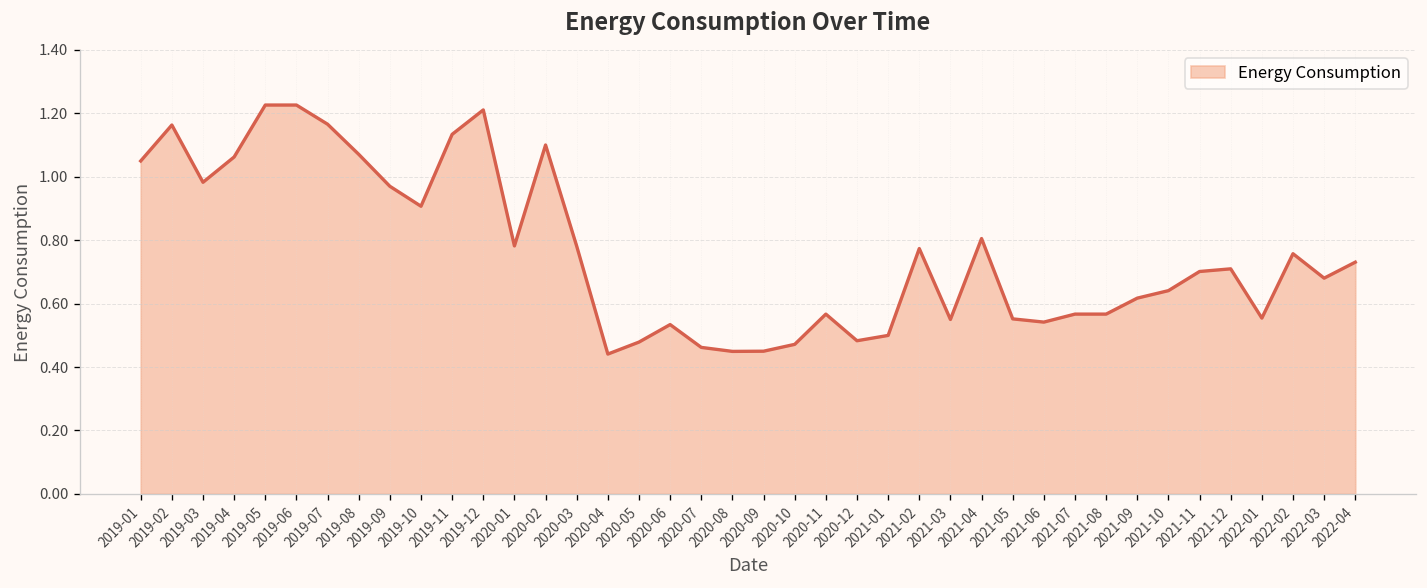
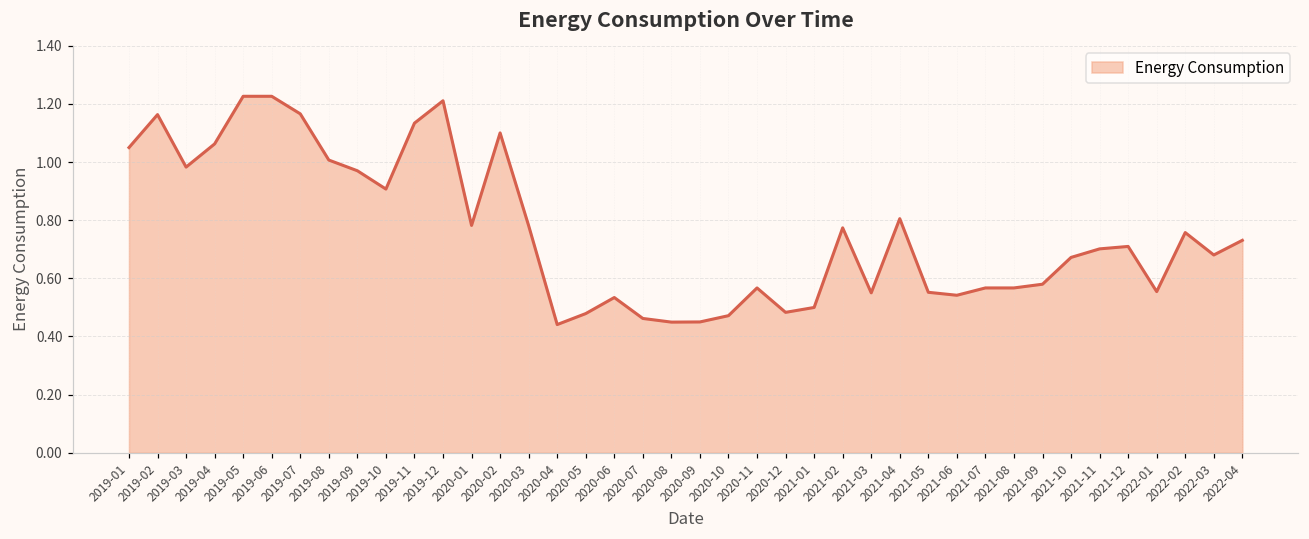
2019-08: 1.07 -> 1.01
2021-09: 0.62 -> 0.58
2021-10: 0.64 -> 0.67
